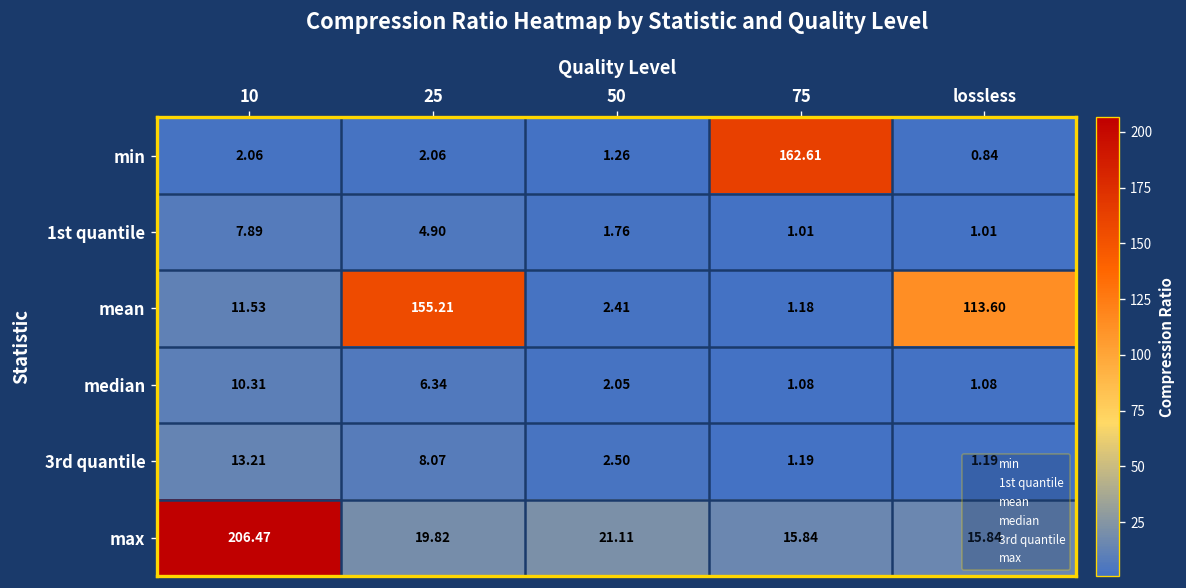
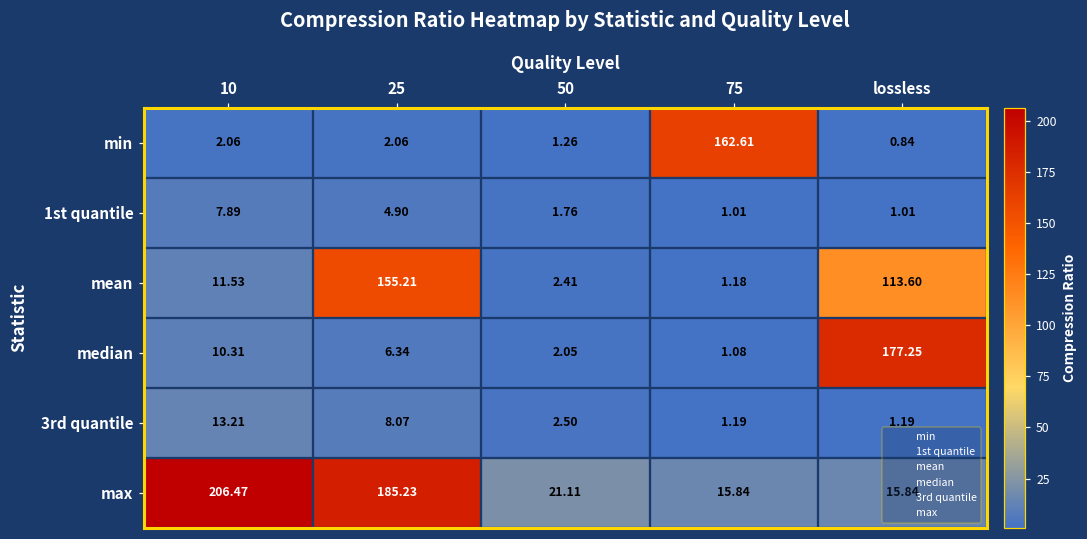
median, lossless: 1.08 -> 177.25
max, 25: 19.82 -> 185.23
